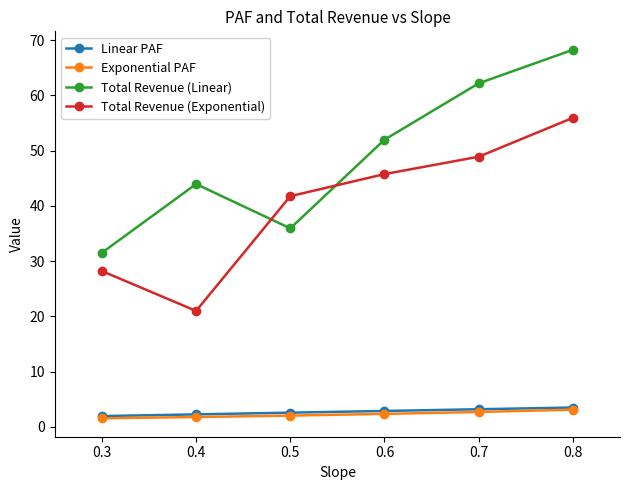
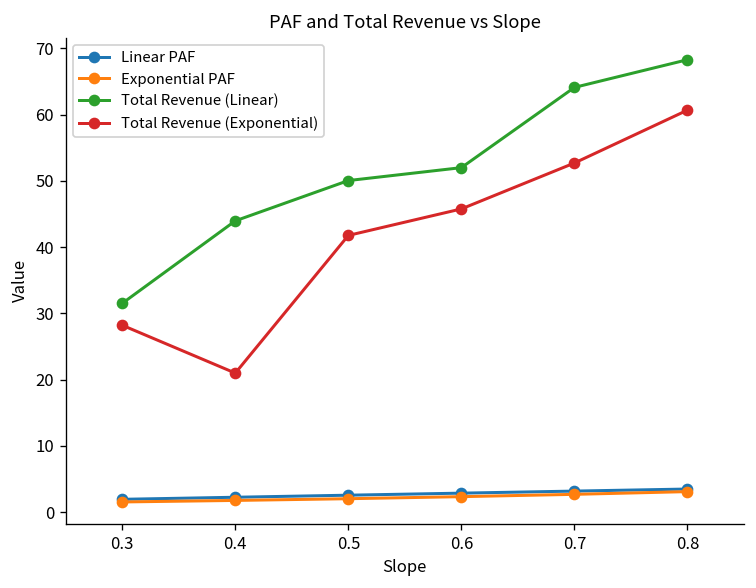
Total Revenue (Linear), 0.5: 36 -> 50
Total Revenue (Linear), 0.7: 62 -> 64
Total Revenue (Exponential), 0.7: 49 -> 53
Total Revenue (Exponential), 0.8: 56 -> 61
